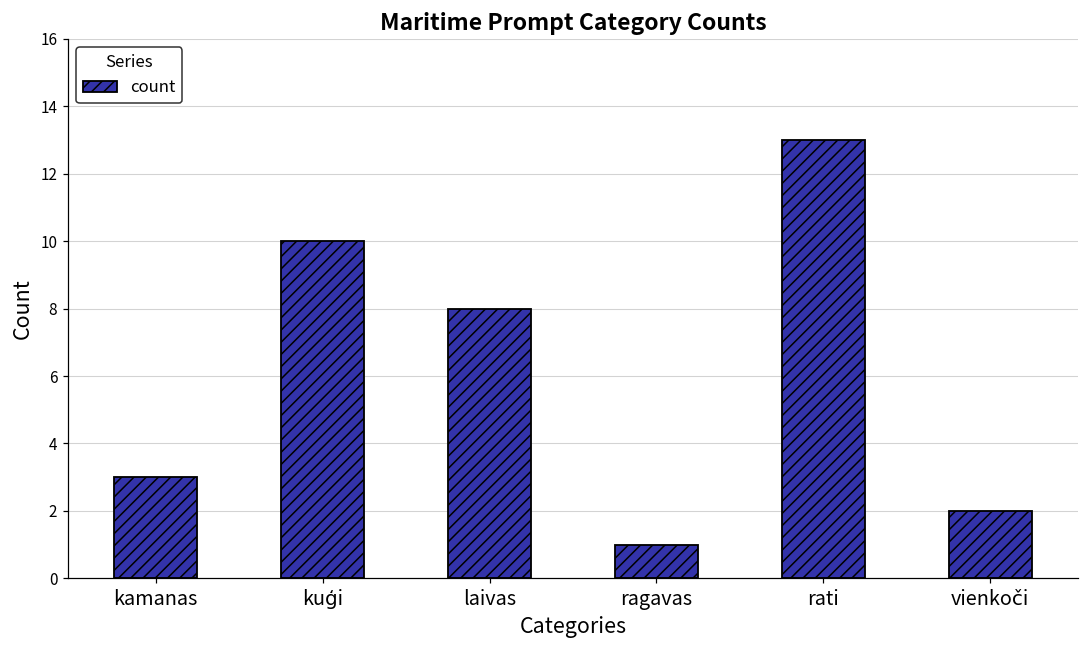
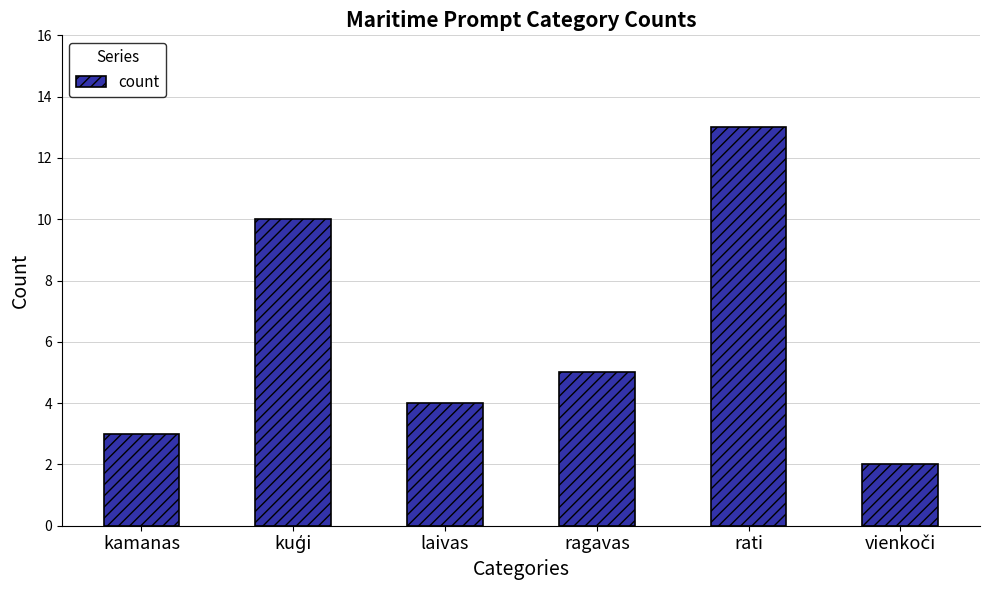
laivas: 8 -> 4
ragavas: 1 -> 5
